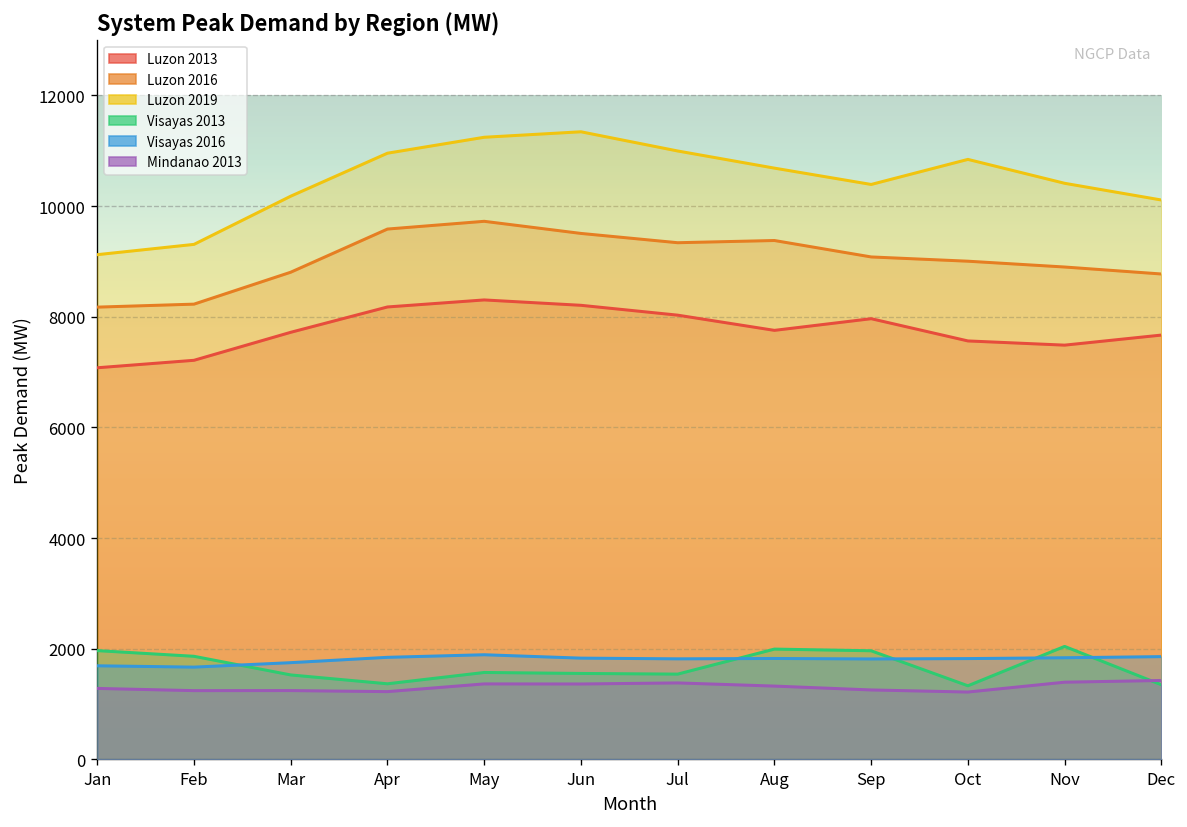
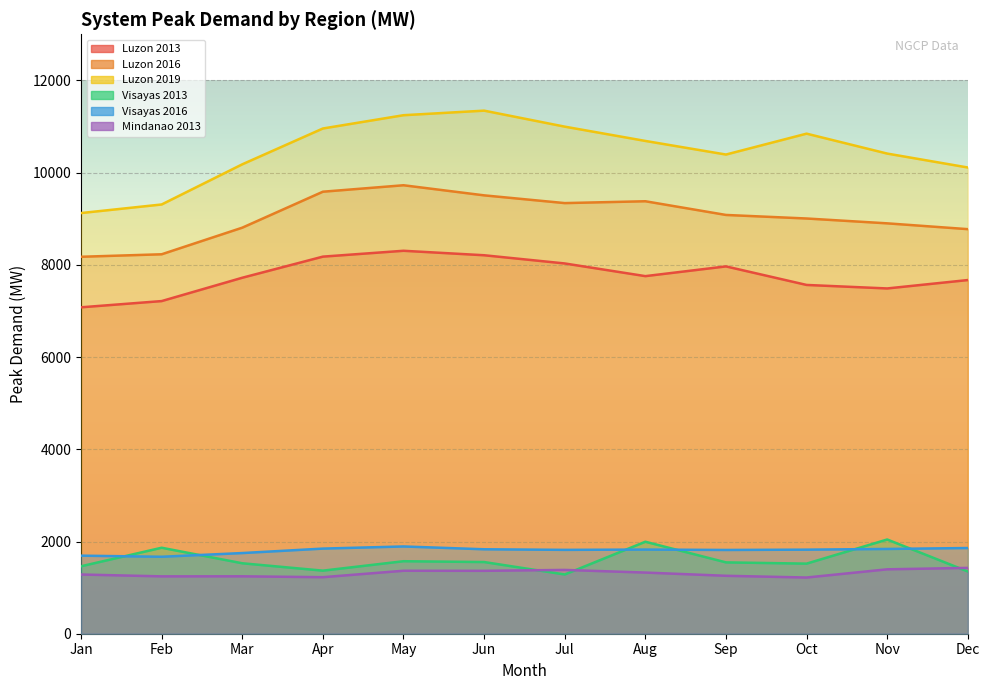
Visayas 2013, Jan: 2000 -> 1500
Visayas 2013, Jul: 1500 -> 1300
Visayas 2013, Sep: 2000 -> 1500
Visayas 2013, Oct: 1300 -> 1500
